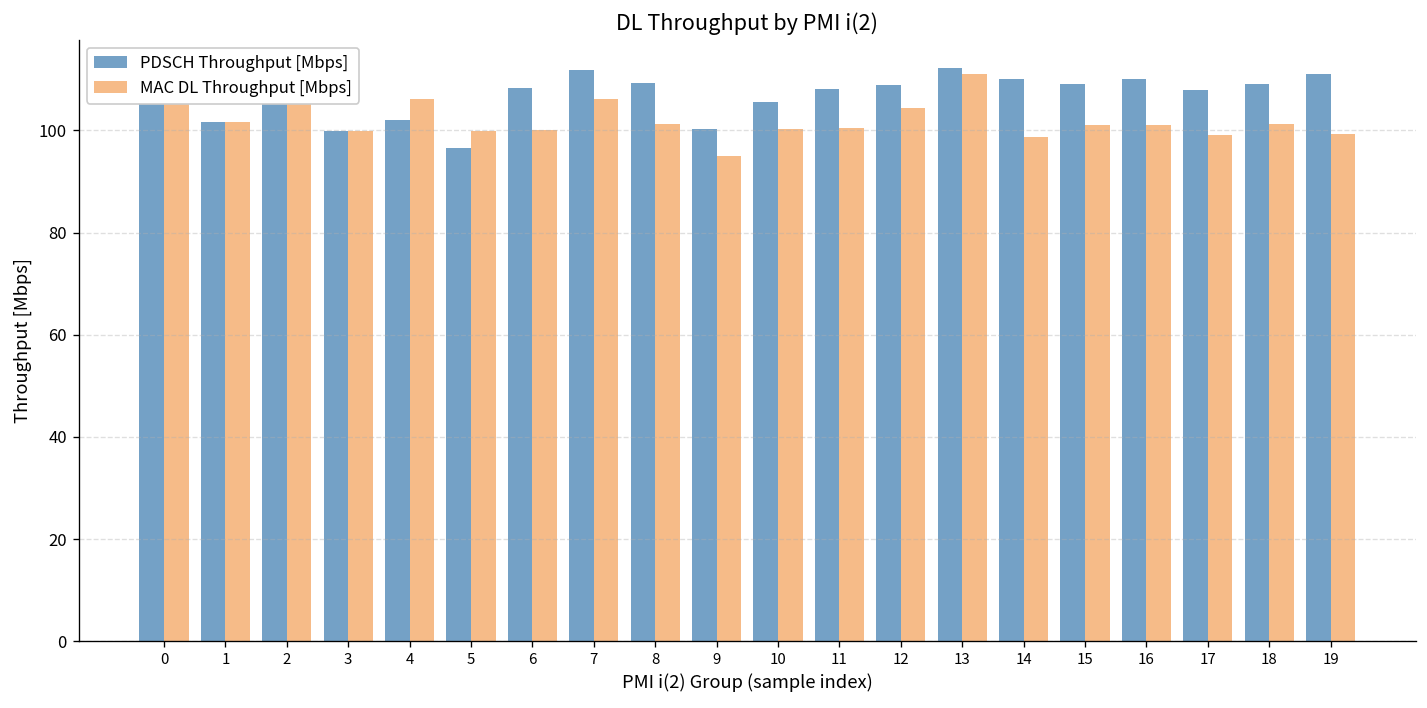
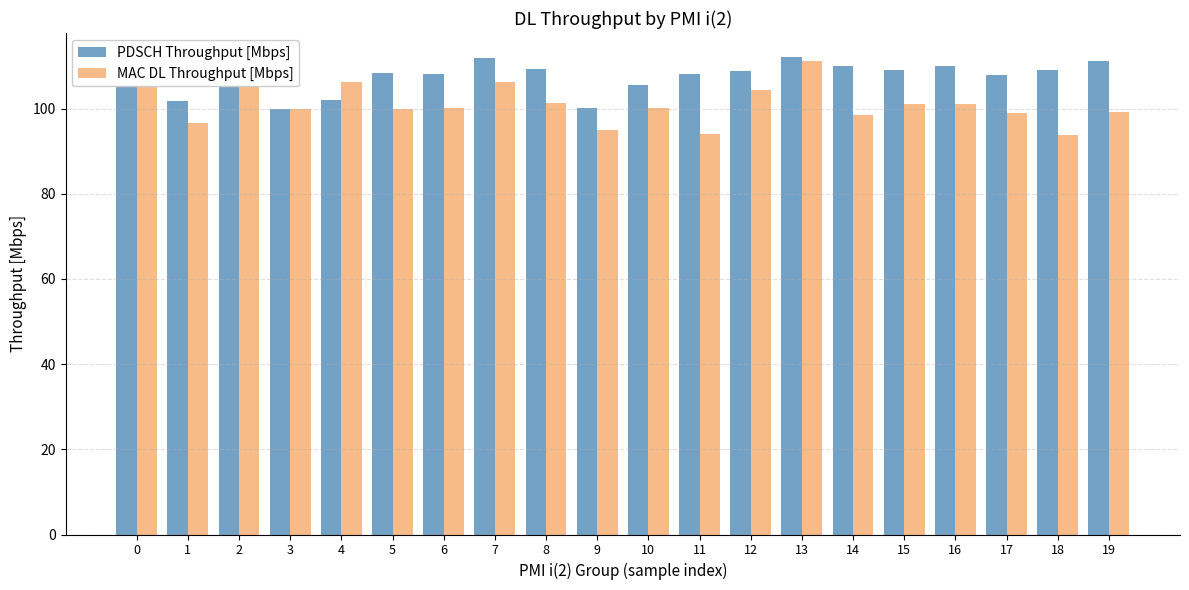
MAC DL Throughput [Mbps], 1: 102 -> 97
PDSCH Throughput [Mbps], 5: 97 -> 108
MAC DL Throughput [Mbps], 11: 100 -> 94
MAC DL Throughput [Mbps], 18: 101 -> 94
